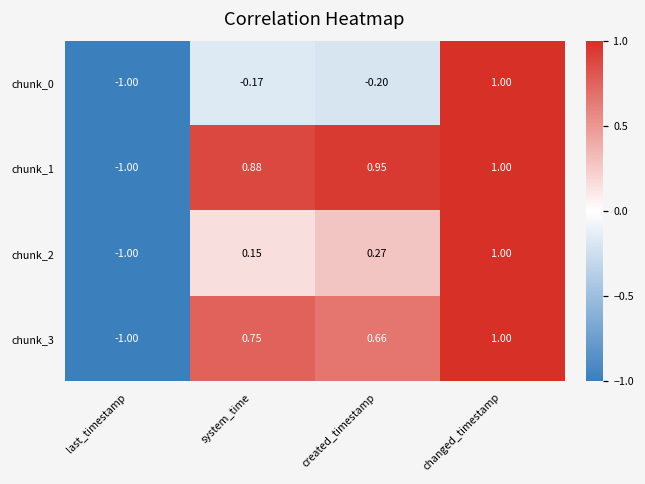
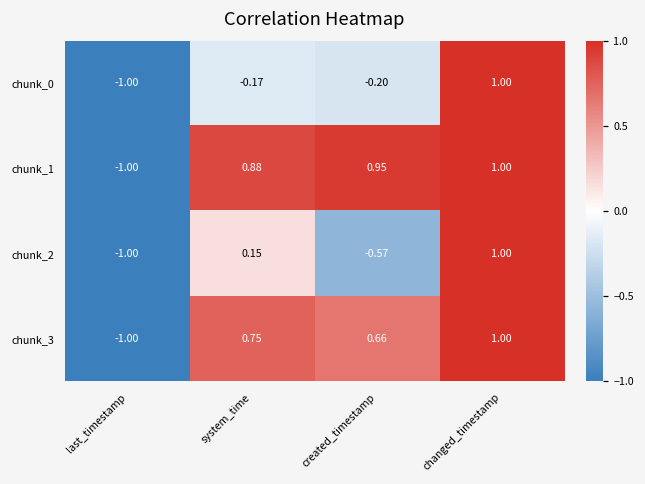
chunk_2, created_timestamp: 0.27 -> -0.57
